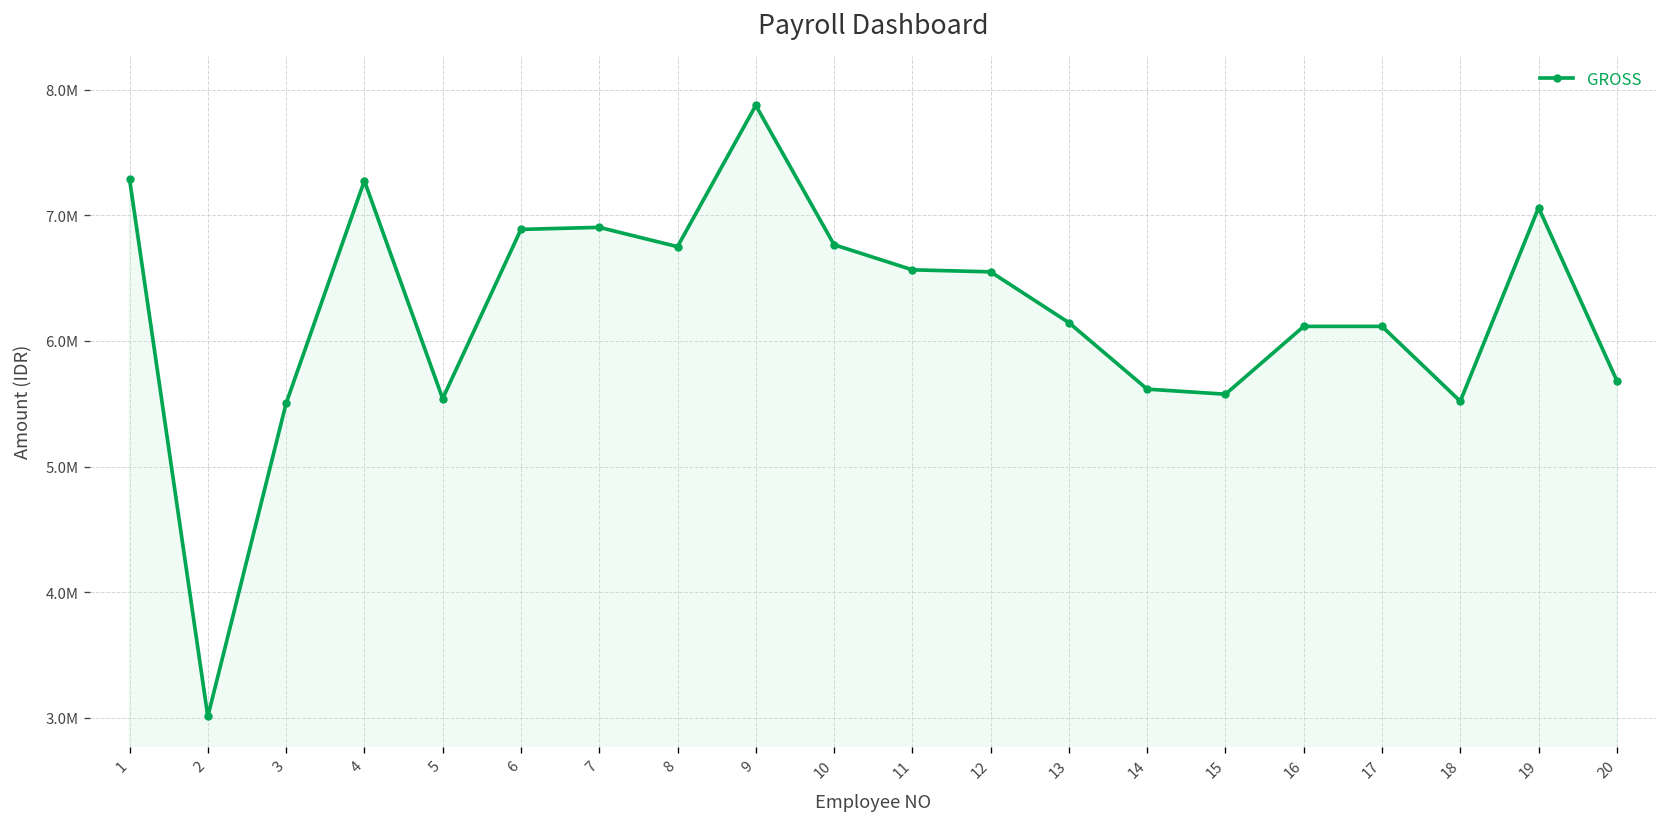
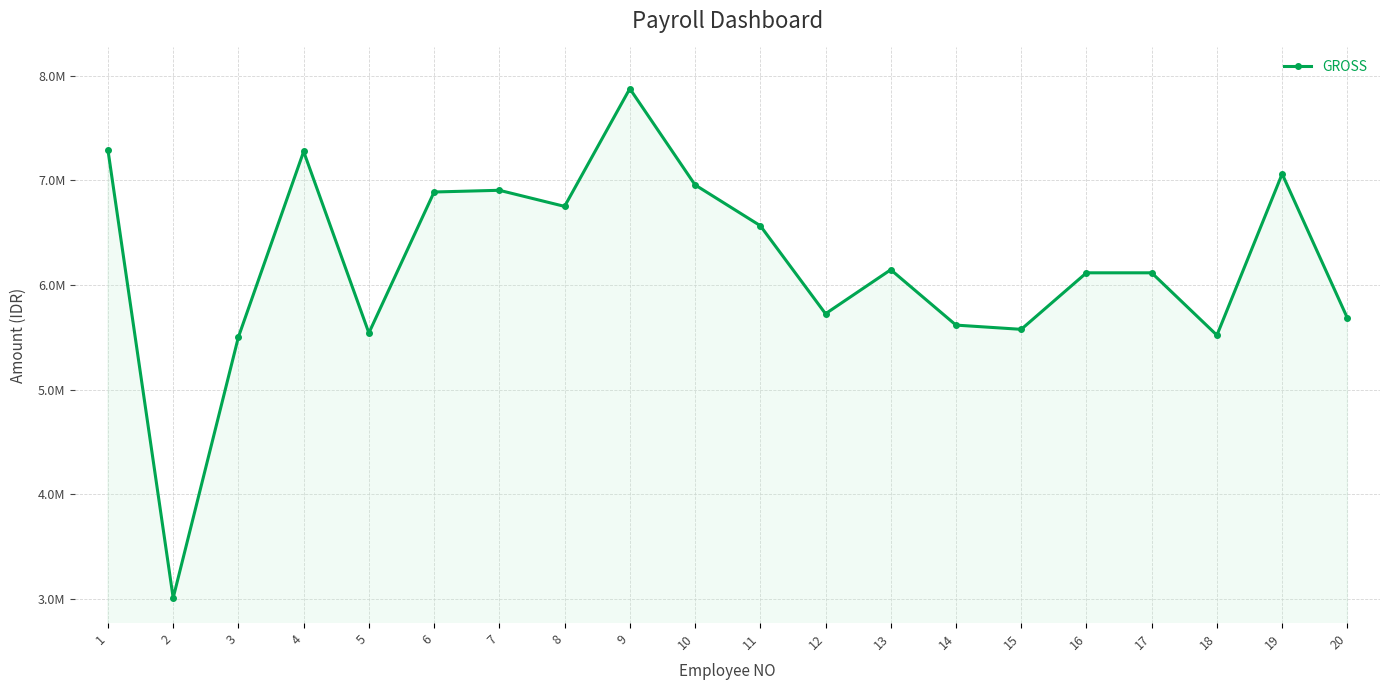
10: 6770000 -> 6960000
12: 6550000 -> 5720000
